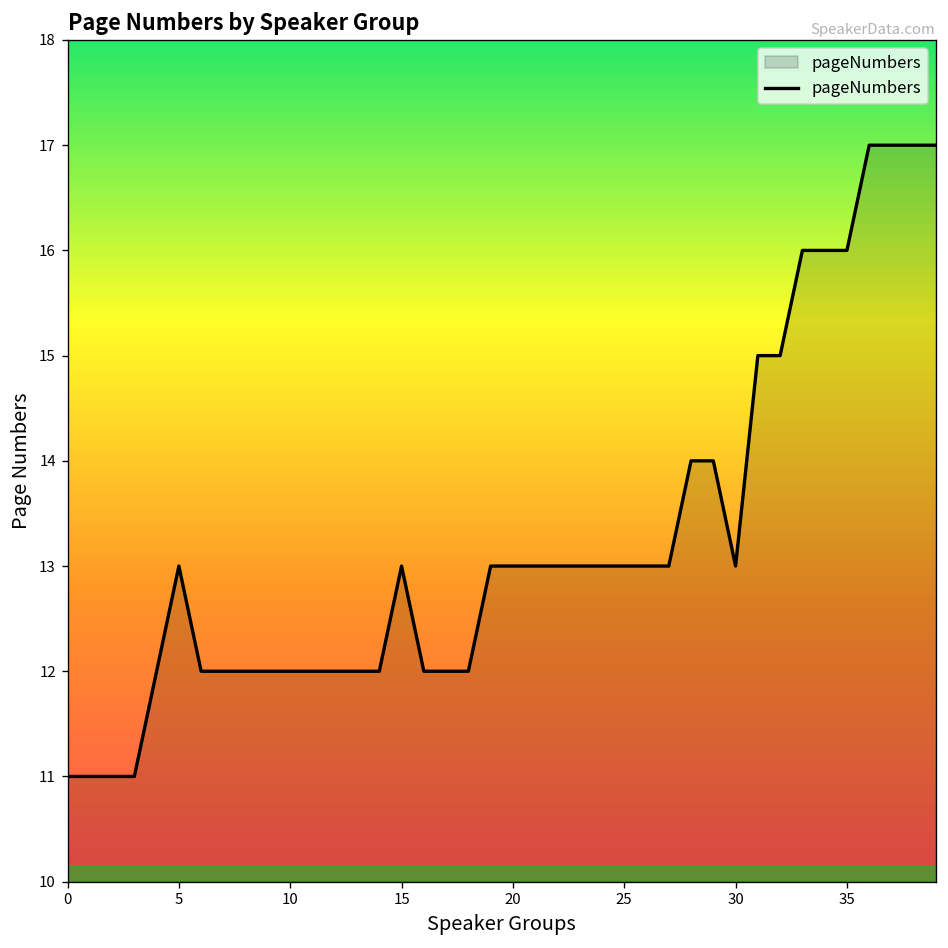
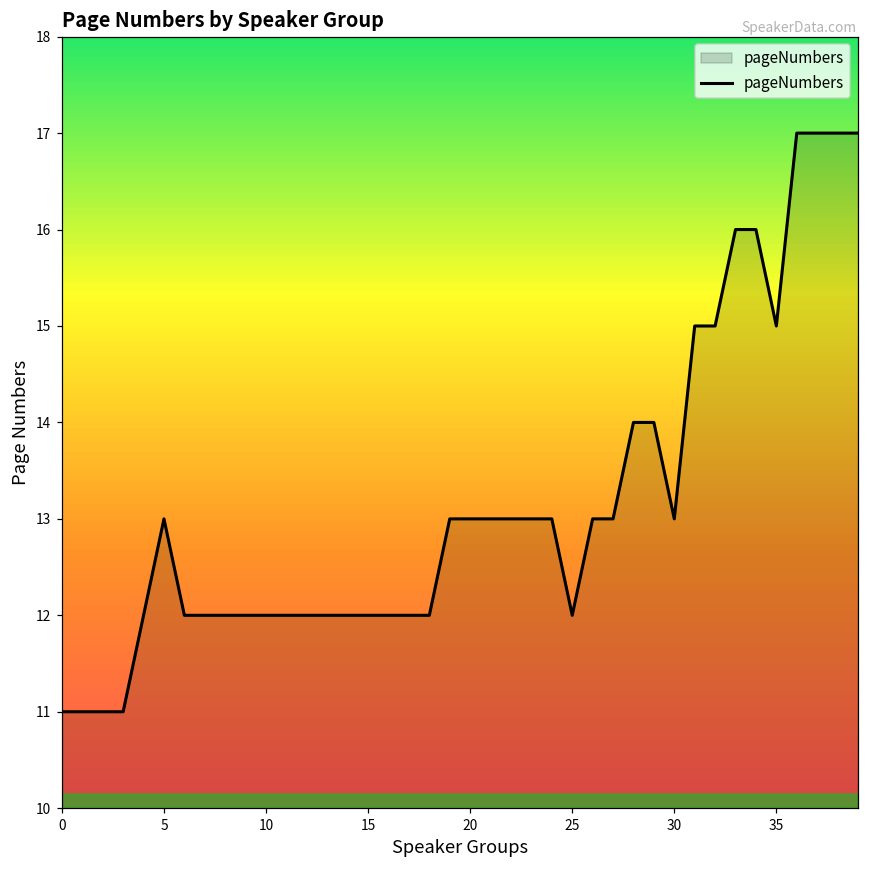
15: 13 -> 12
25: 13 -> 12
35: 16 -> 15
